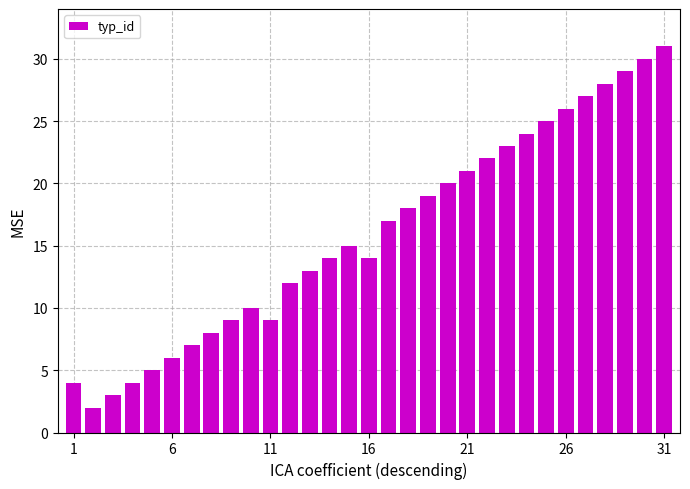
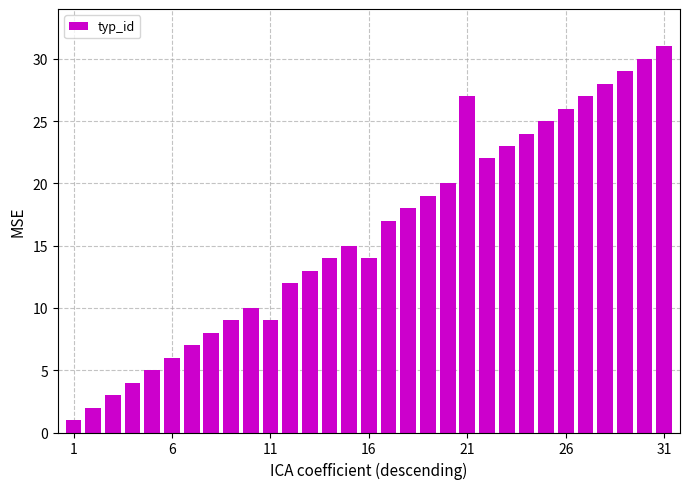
1: 4 -> 1
21: 21 -> 27
